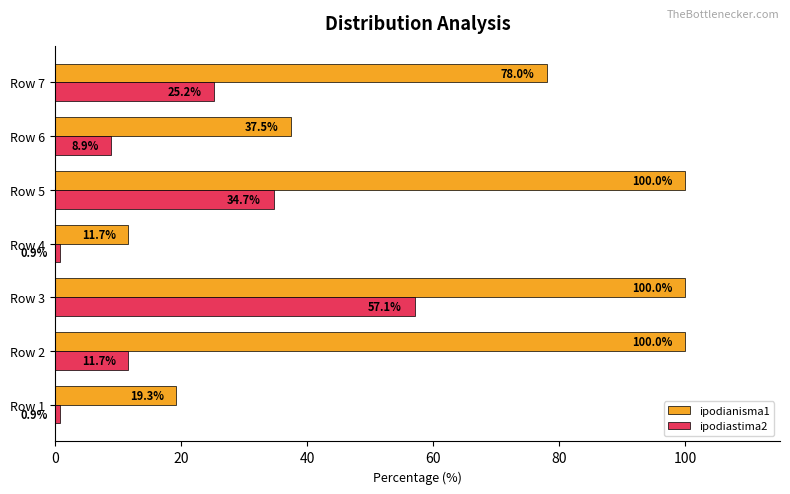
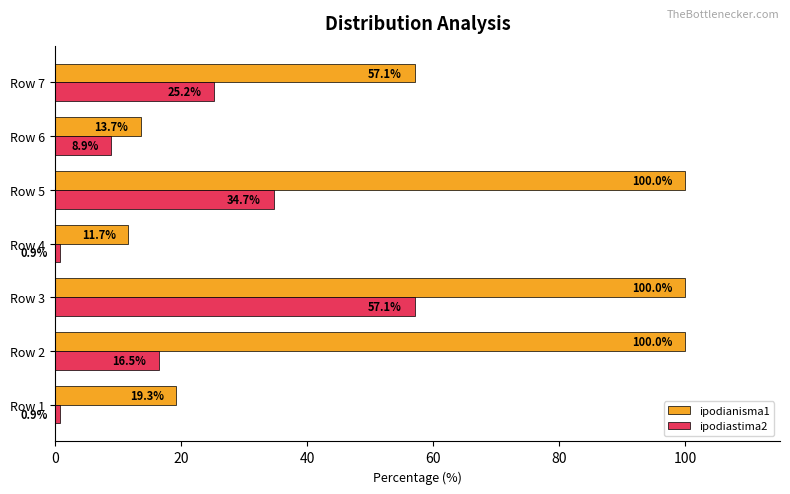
ipodianisma1, Row 7: 78.0% -> 57.1%
ipodianisma1, Row 6: 37.5% -> 13.7%
ipodiastima2, Row 2: 11.7% -> 16.5%
